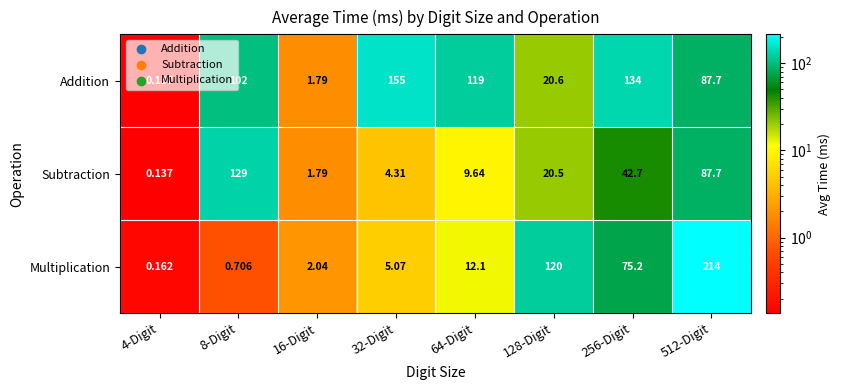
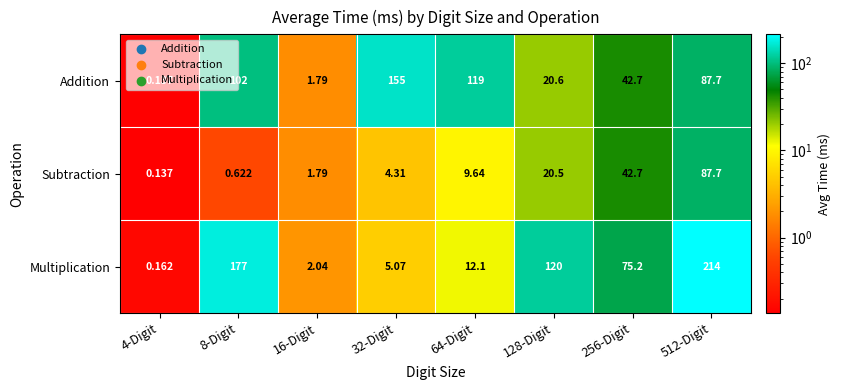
Addition, 256-Digit: 134 -> 42.7
Subtraction, 8-Digit: 129 -> 0.622
Multiplication, 8-Digit: 0.706 -> 177
